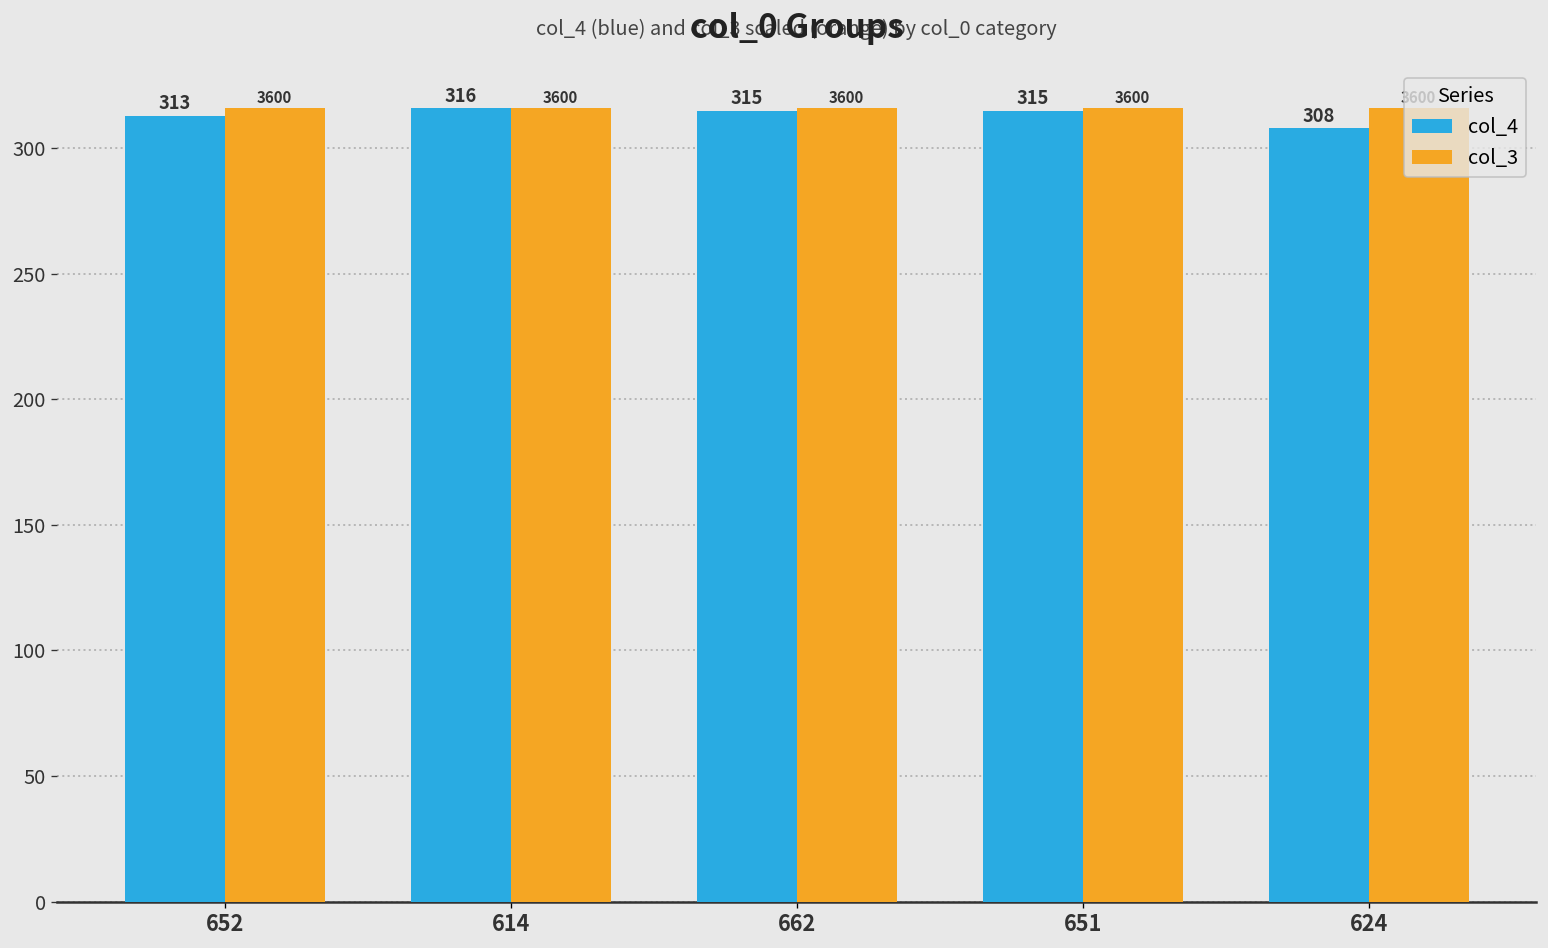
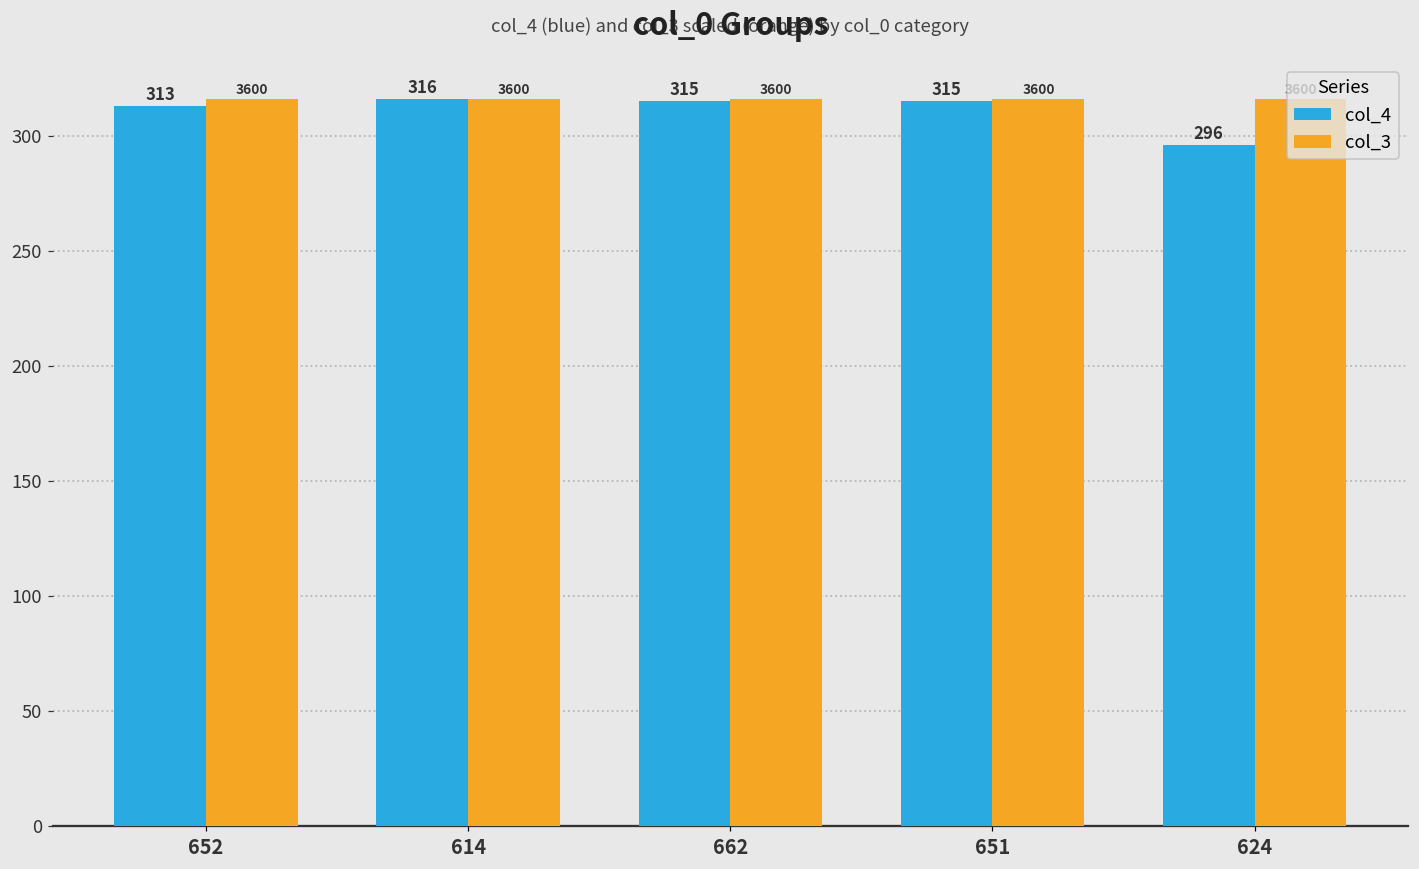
col_4, 624: 308 -> 296
